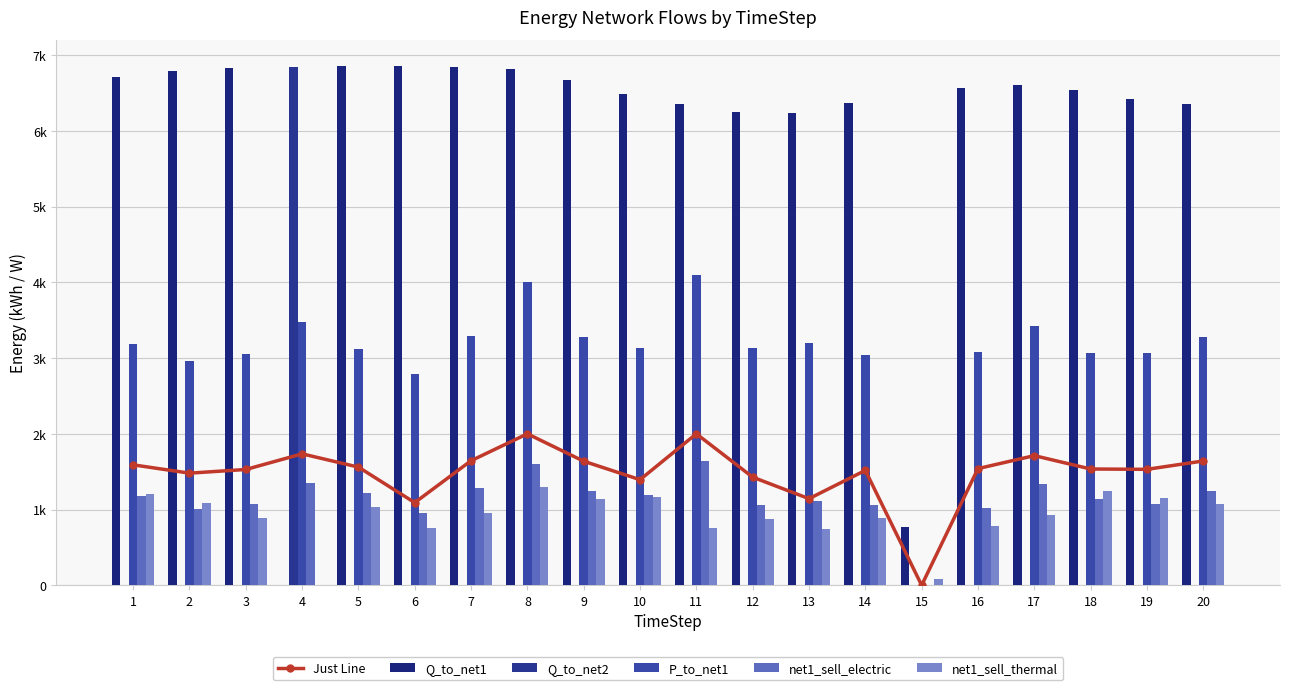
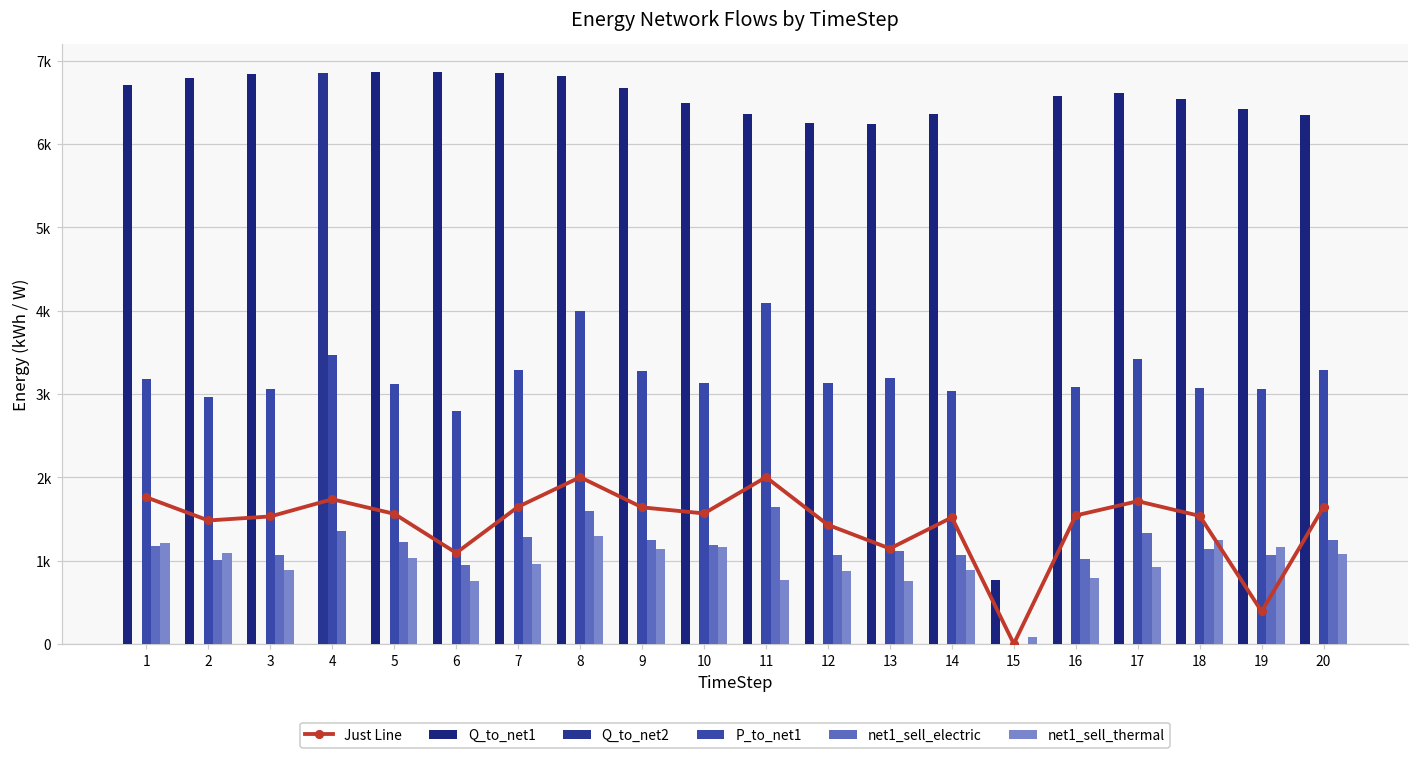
Just Line, 1: 1600 -> 1800
Just Line, 10: 1400 -> 1600
Just Line, 19: 1500 -> 400
